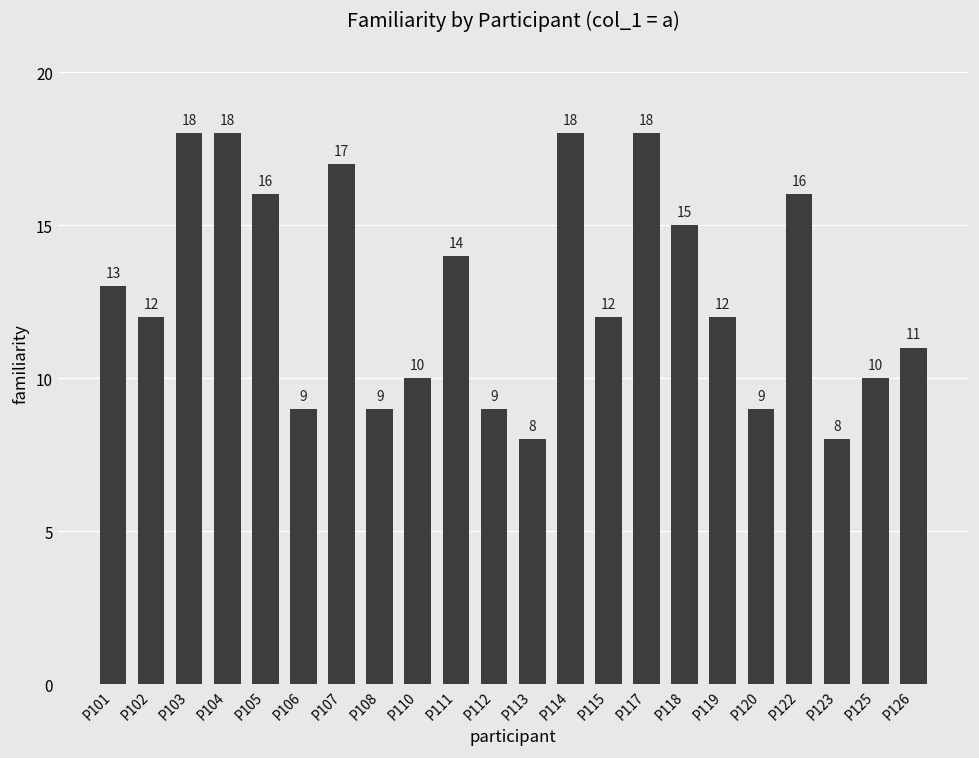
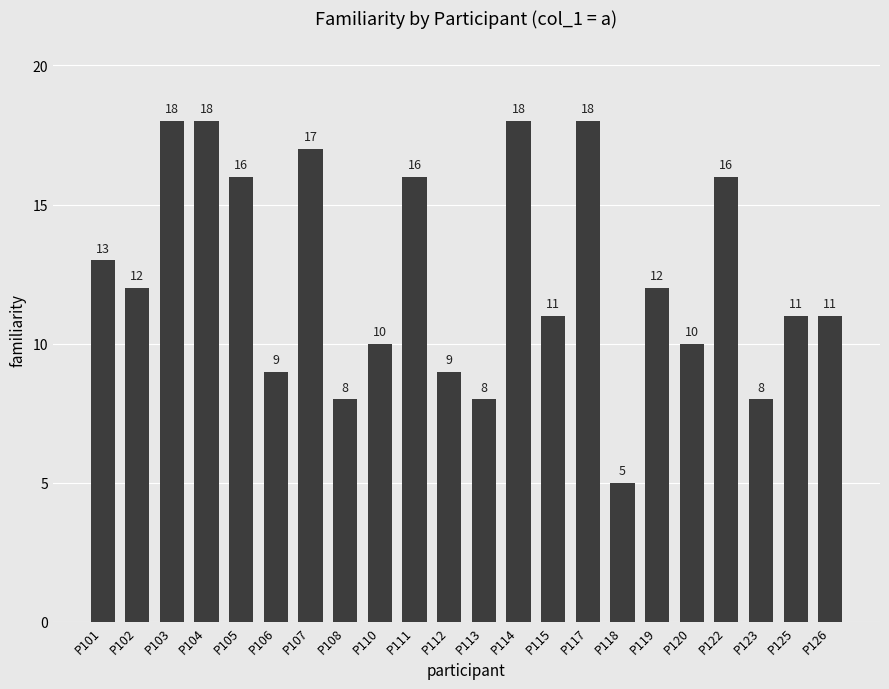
P108: 9 -> 8
P111: 14 -> 16
P115: 12 -> 11
P118: 15 -> 5
P120: 9 -> 10
P125: 10 -> 11
